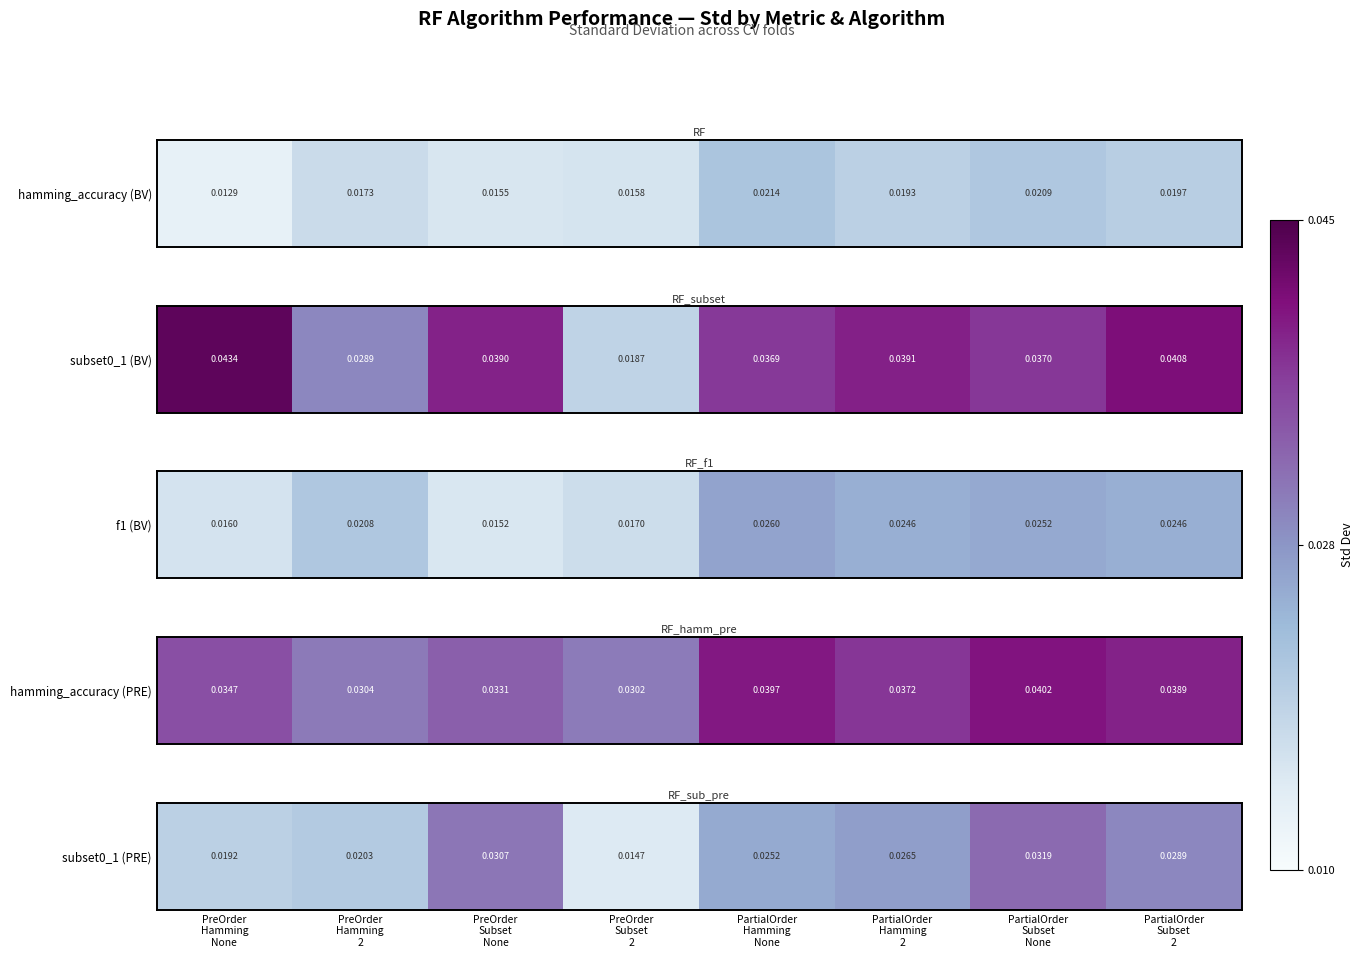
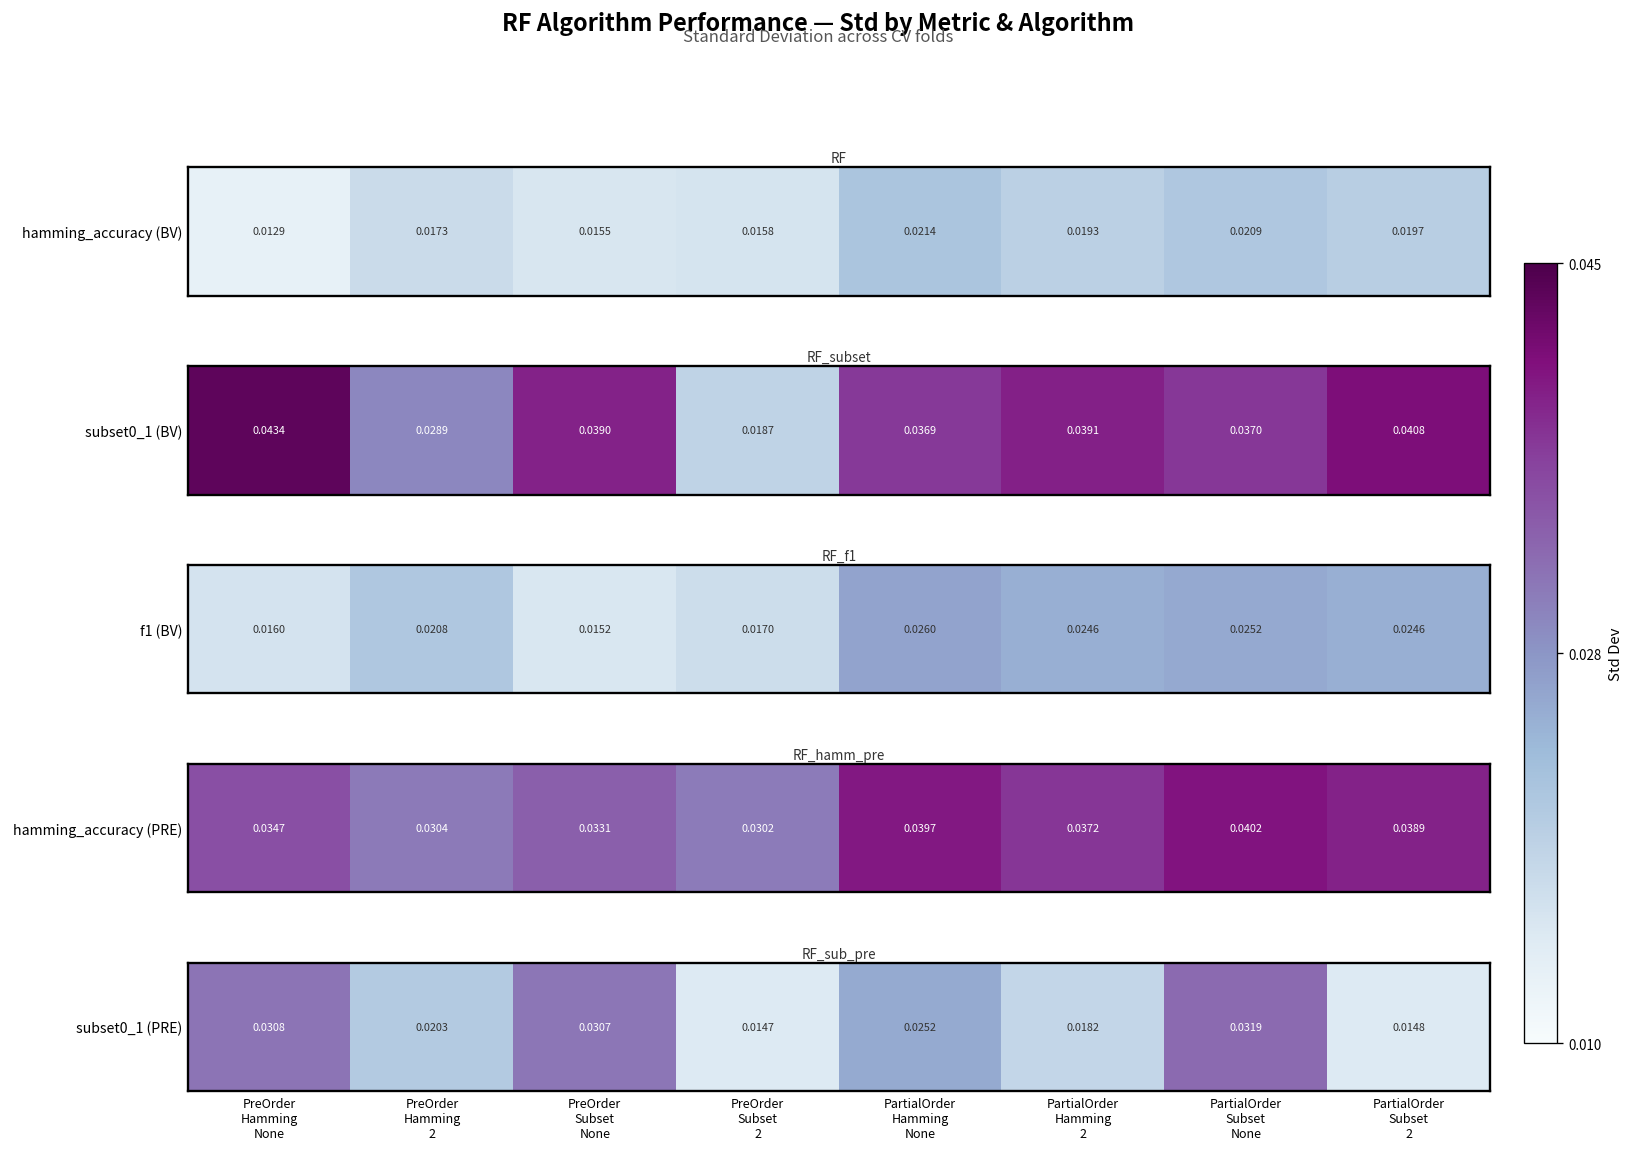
RF_sub_pre, subset0_1 (PRE), PreOrder Hamming None: 0.0192 -> 0.0308
RF_sub_pre, subset0_1 (PRE), PartialOrder Hamming 2: 0.0265 -> 0.0182
RF_sub_pre, subset0_1 (PRE), PartialOrder Subset 2: 0.0289 -> 0.0148
